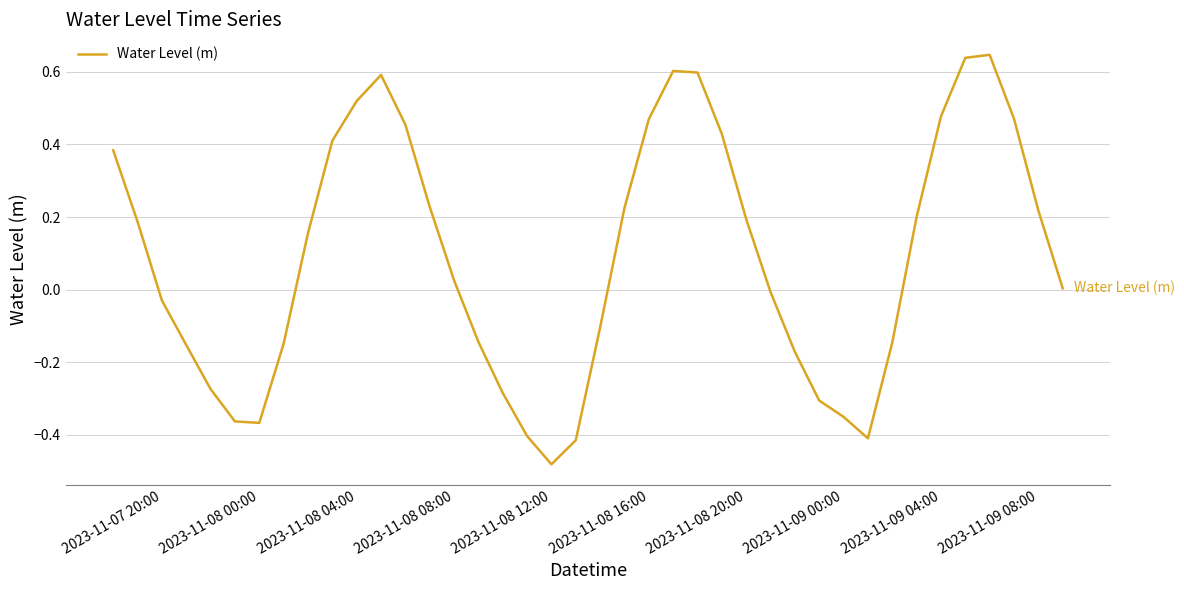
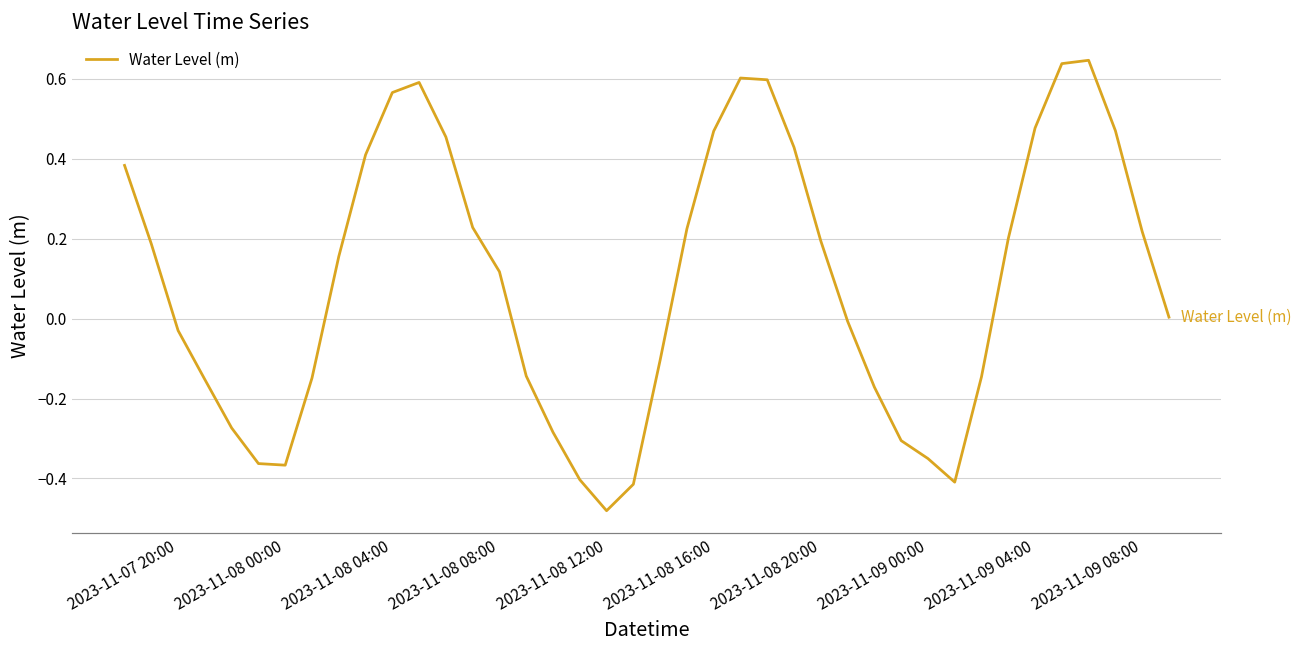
2023-11-08 04:00: 0.52 -> 0.57
2023-11-08 08:00: 0.03 -> 0.12
